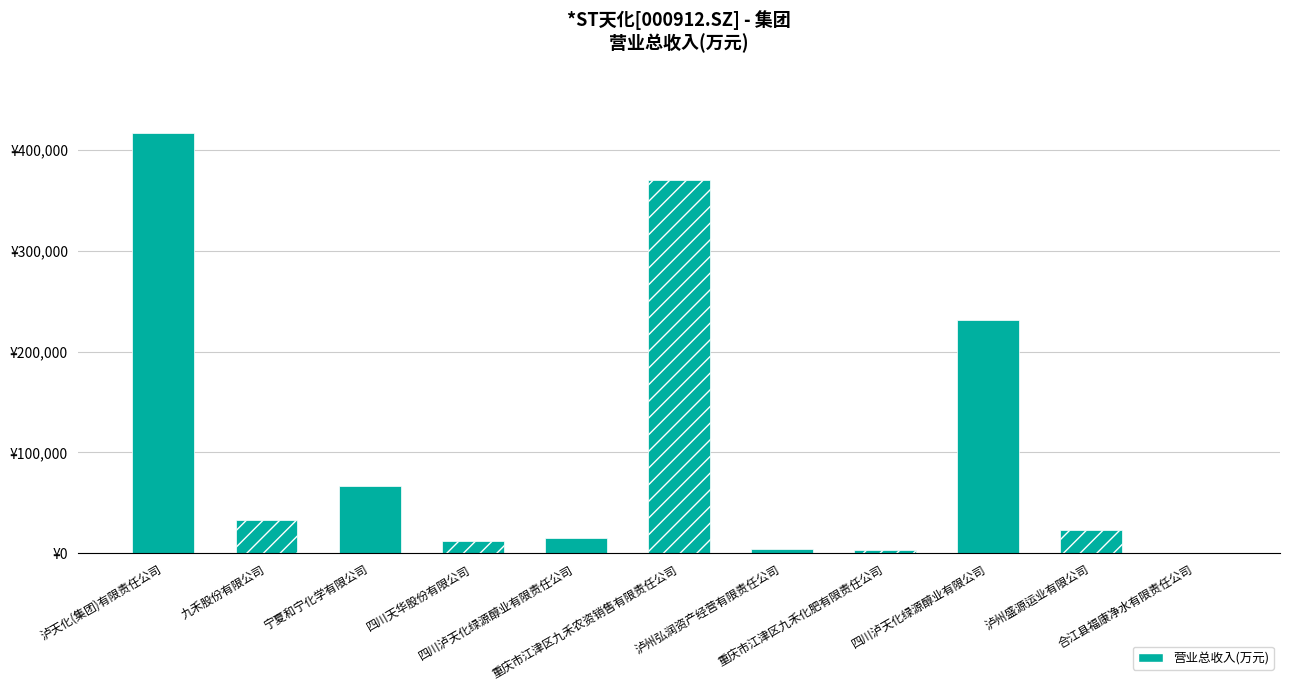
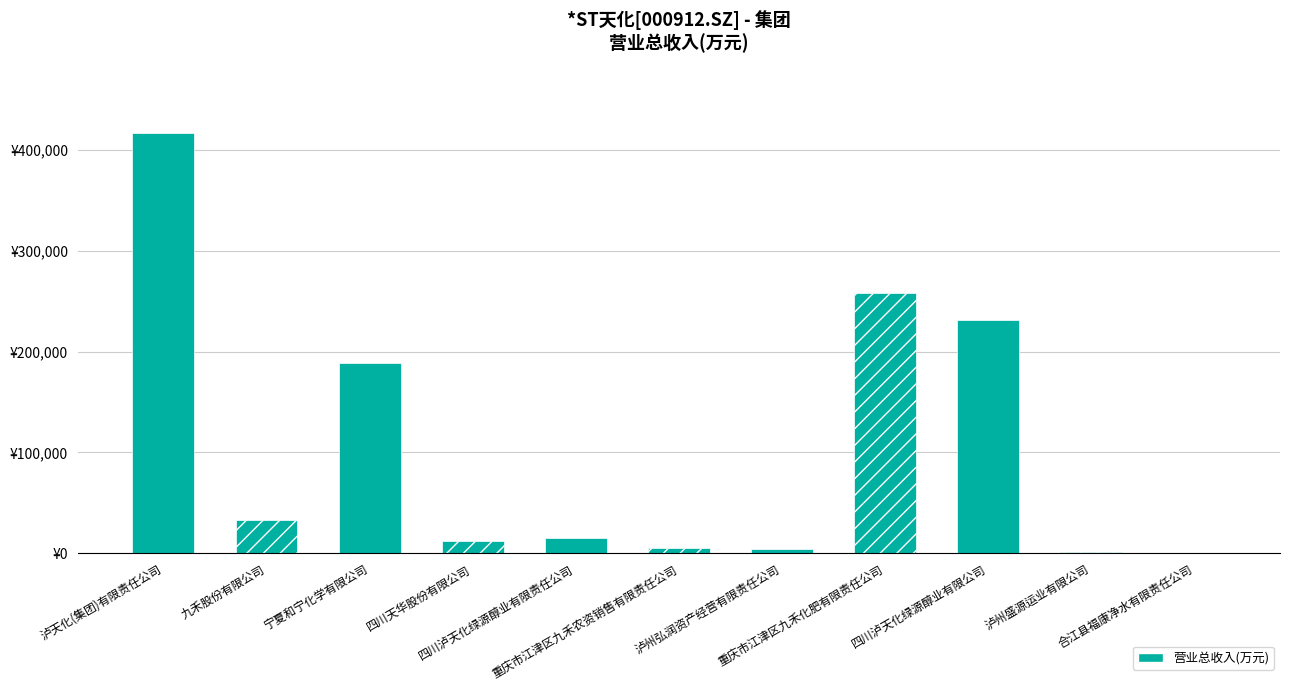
宁夏和宁化学有限公司: ¥66,000 -> ¥189,000
重庆市江津区九禾农资销售有限责任公司: ¥370,000 -> ¥5,000
重庆市江津区九禾化肥有限责任公司: ¥3,000 -> ¥258,000
泸州盛源运业有限公司: ¥23,000 -> ¥1,000
